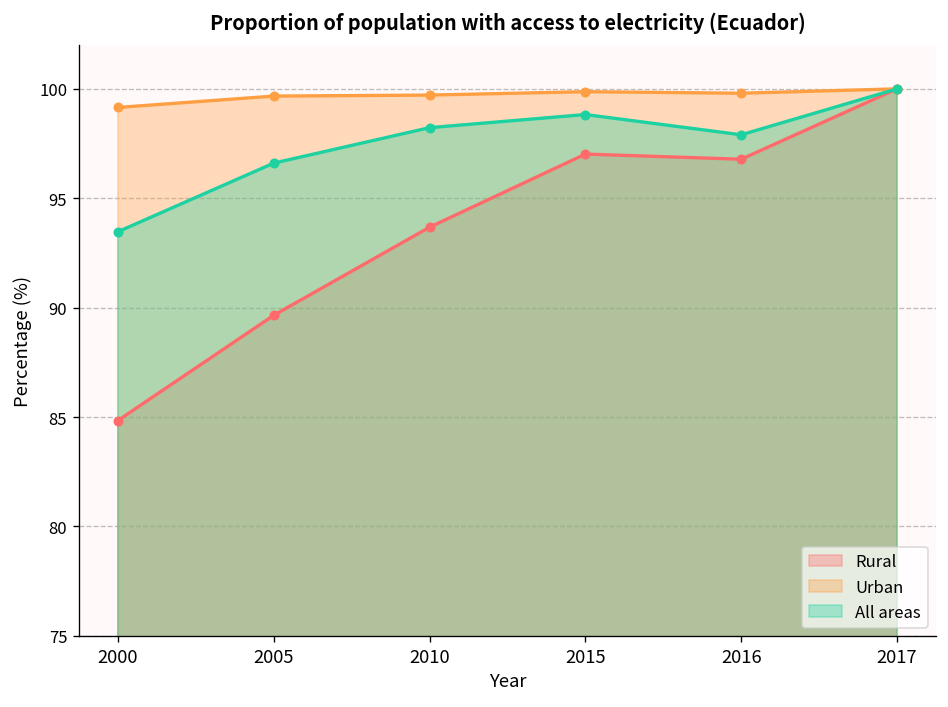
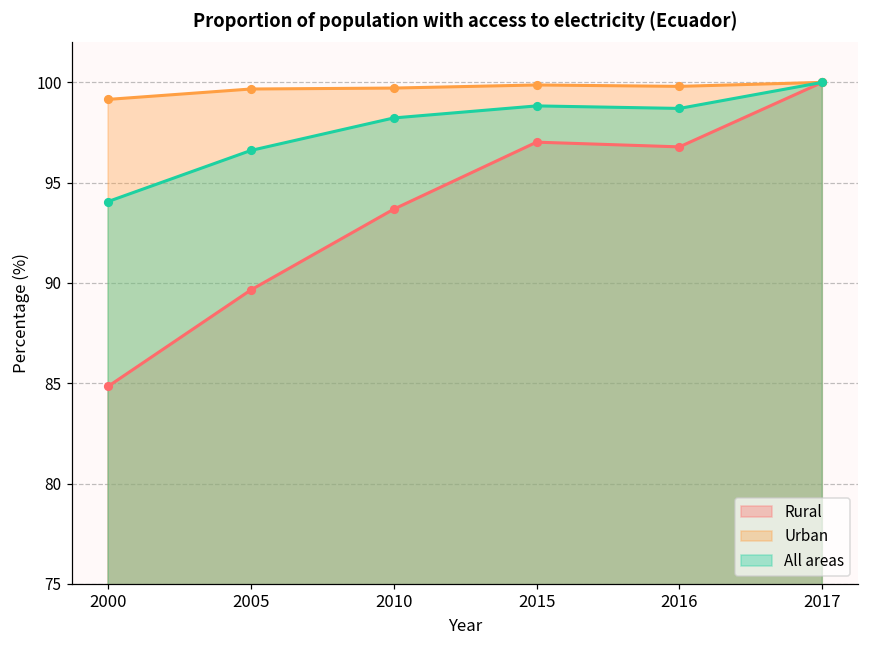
All areas, 2000: 93.5 -> 94.1
All areas, 2016: 97.9 -> 98.7
